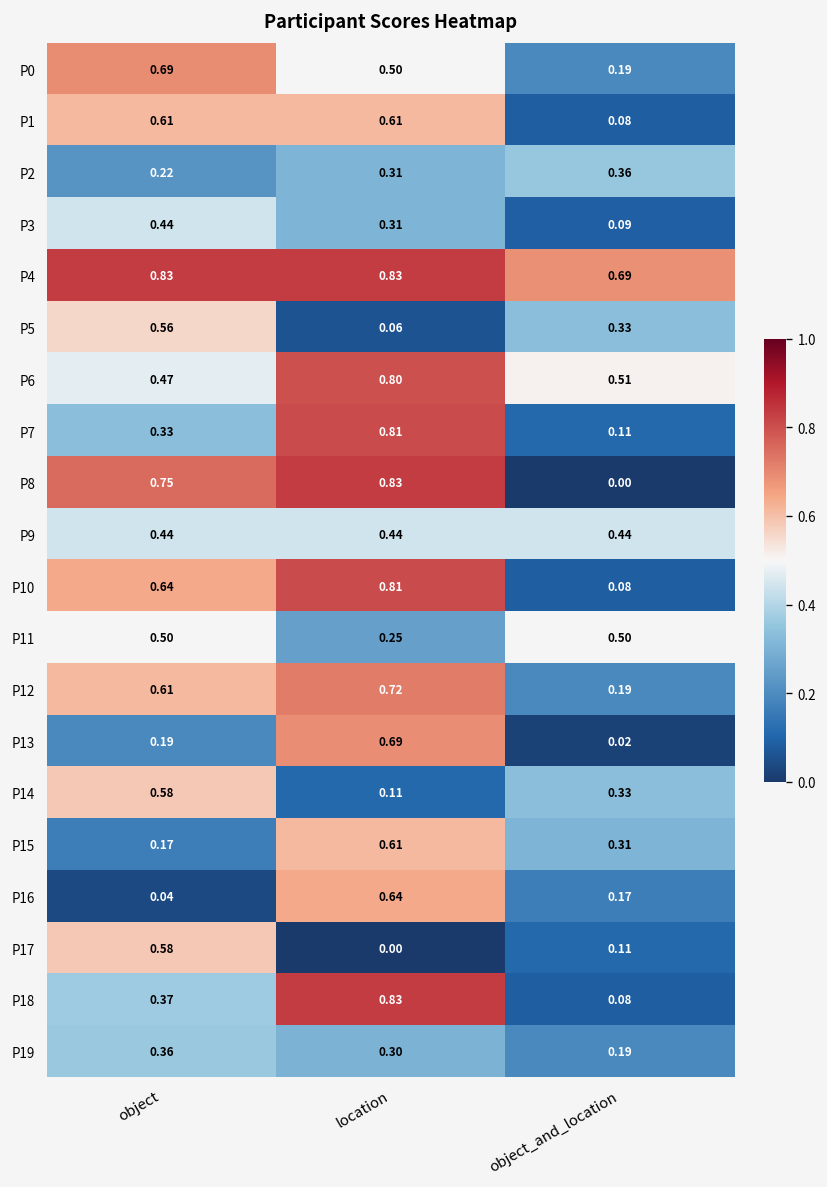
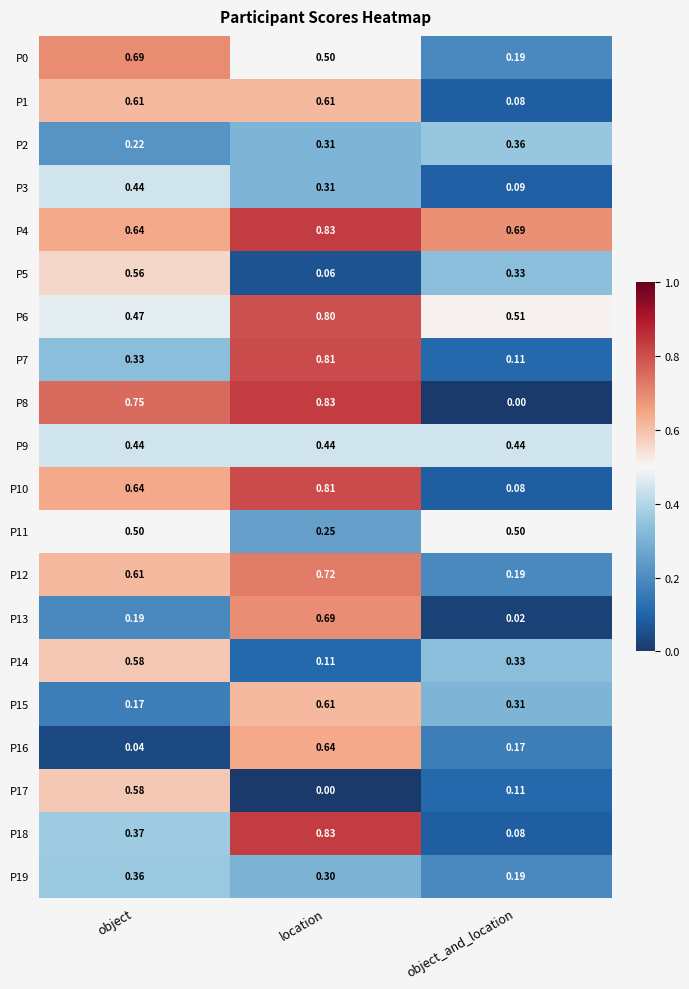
P4, object: 0.83 -> 0.64
